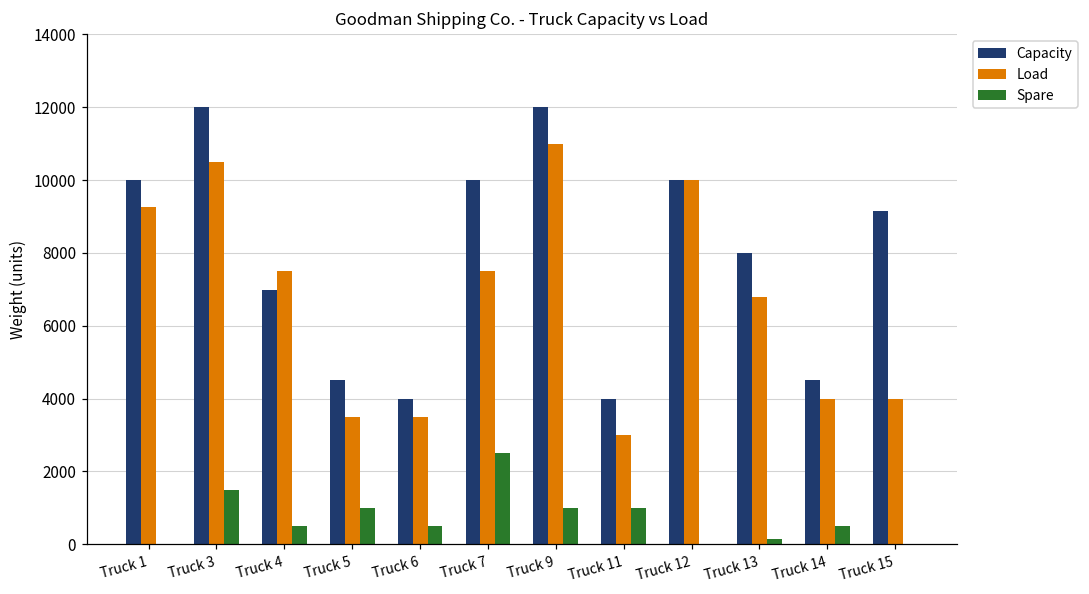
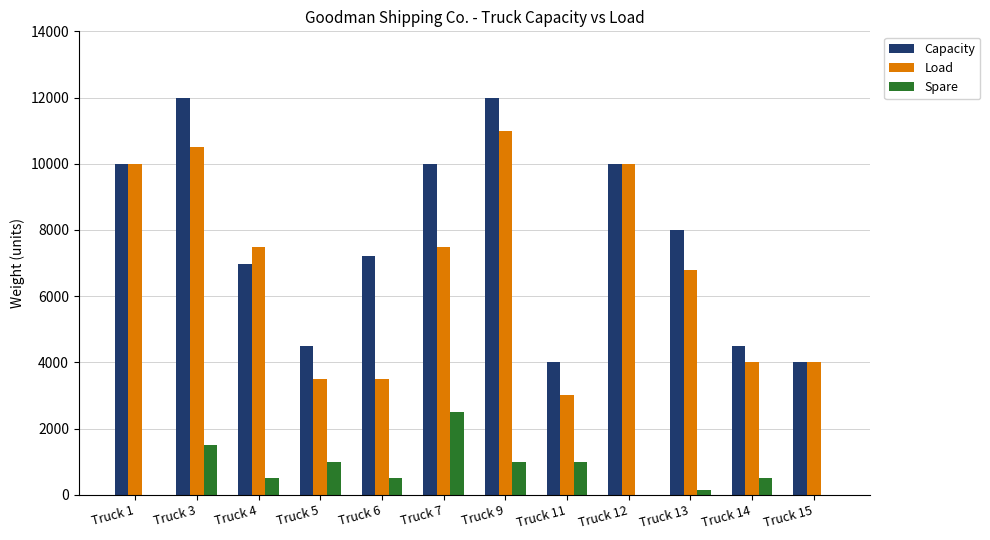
Load, Truck 1: 9300 -> 10000
Capacity, Truck 6: 4000 -> 7200
Capacity, Truck 15: 9200 -> 4000
